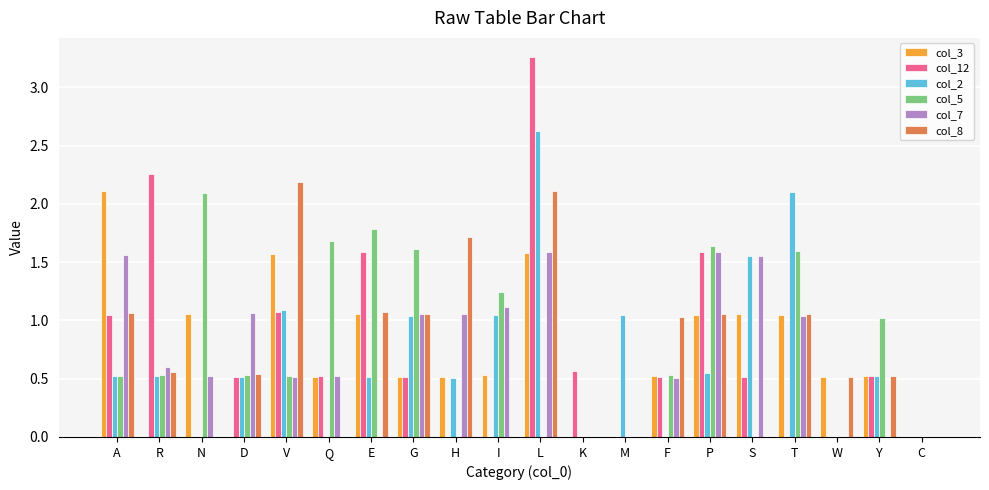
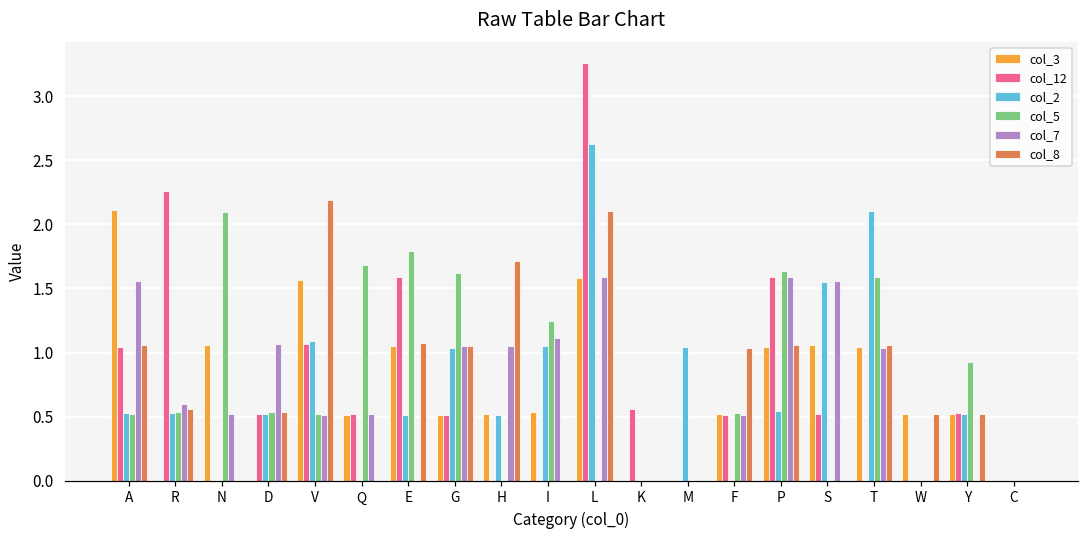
col_5, Y: 1.02 -> 0.93
